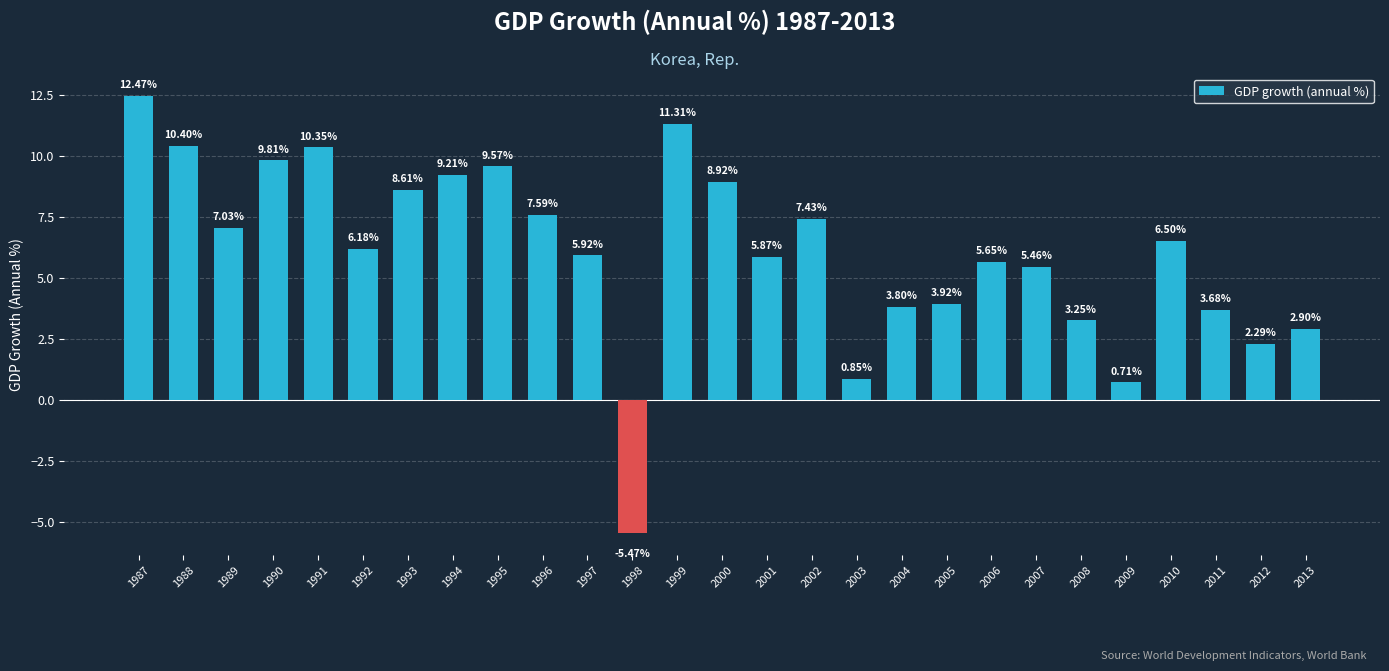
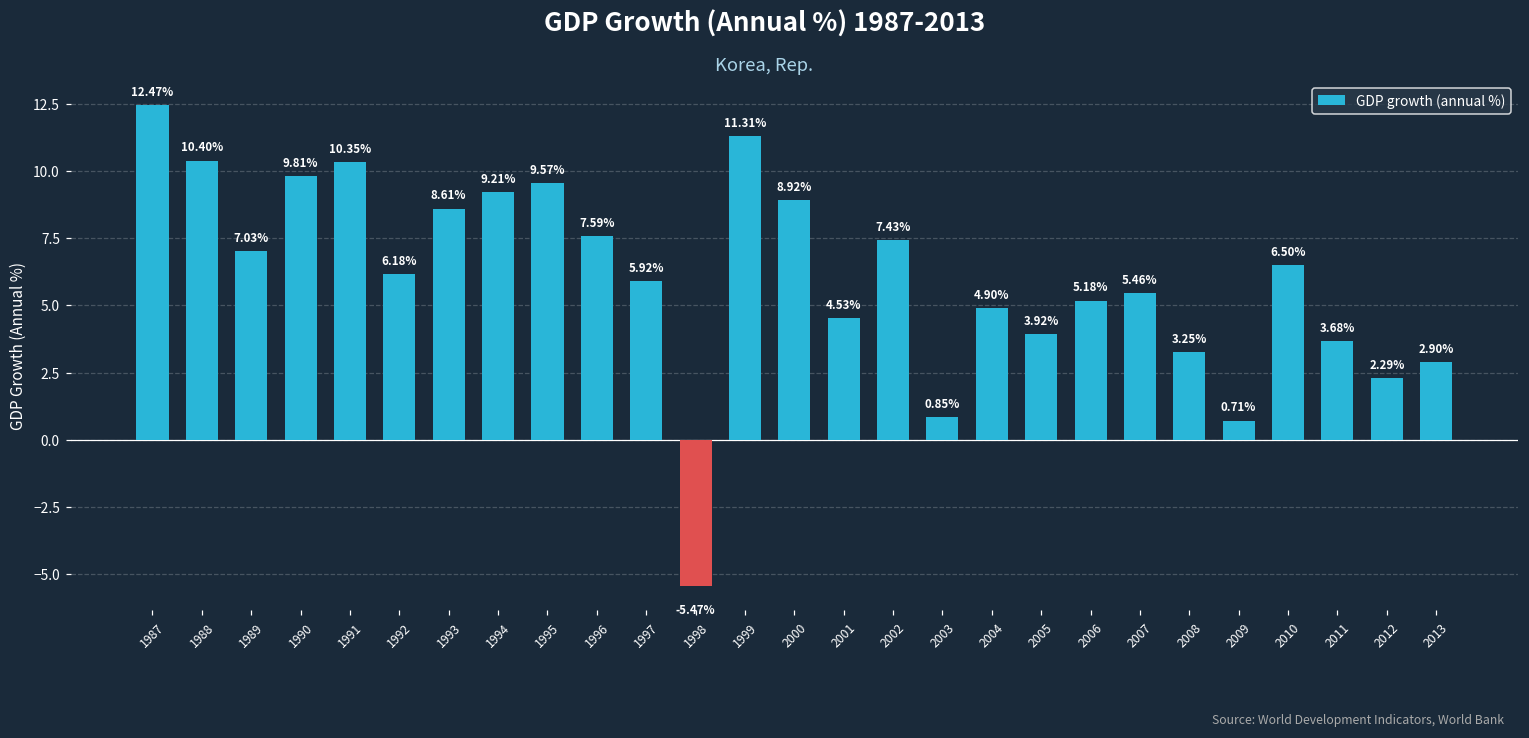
2001: 5.87% -> 4.53%
2004: 3.80% -> 4.90%
2006: 5.65% -> 5.18%
